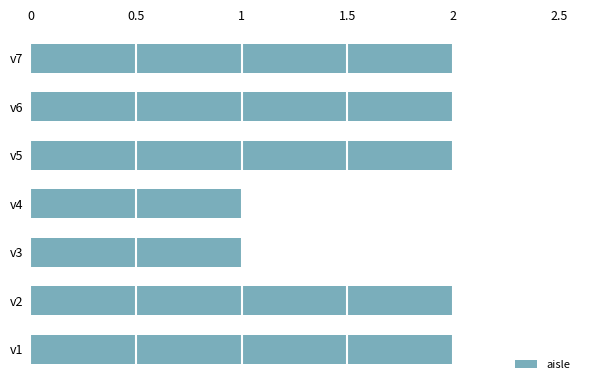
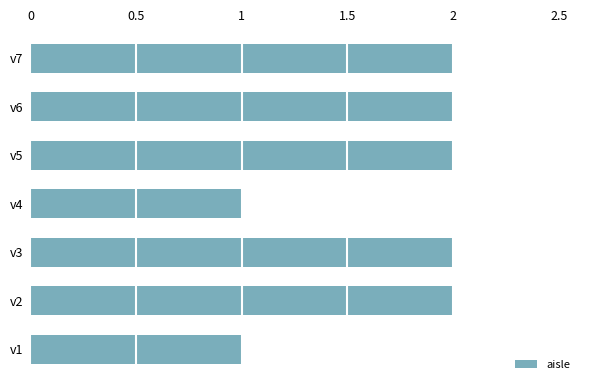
v3: 1 -> 2
v1: 2 -> 1
